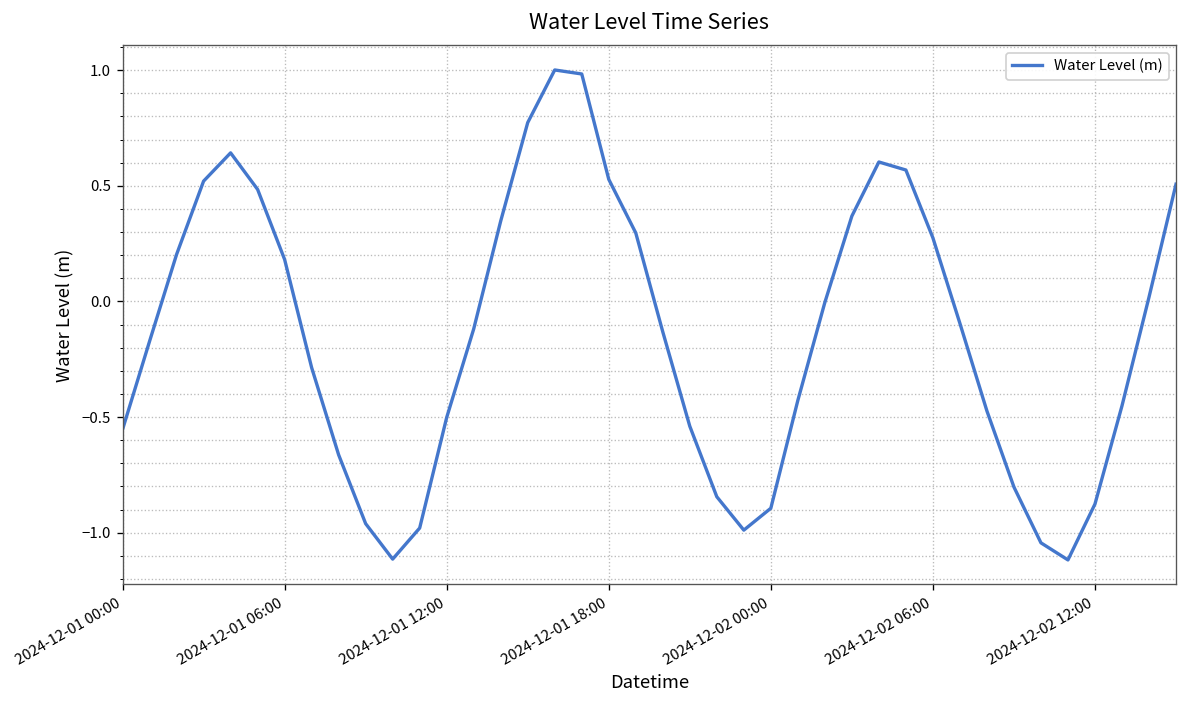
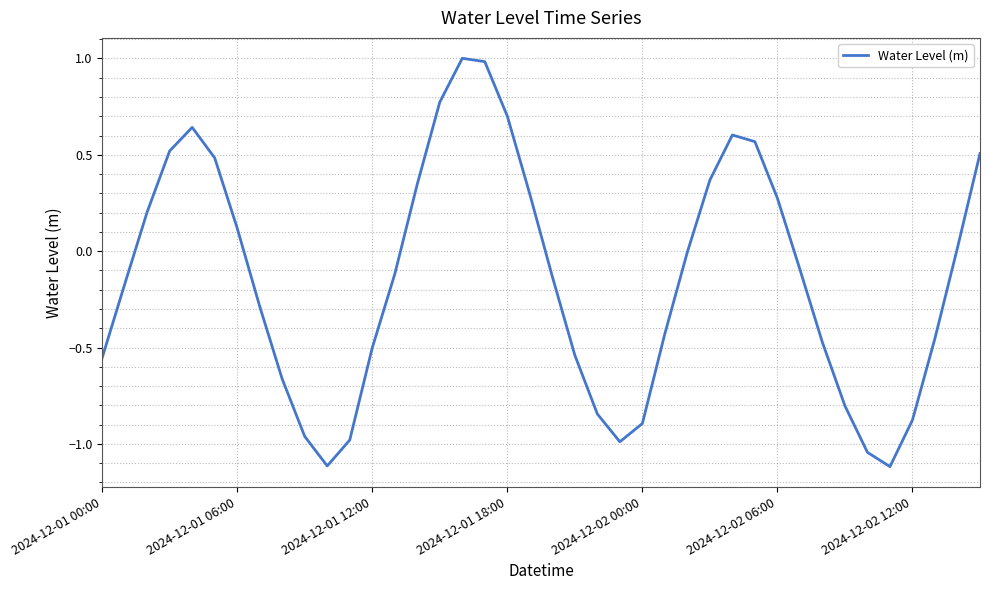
2024-12-01 06:00: 0.18 -> 0.12
2024-12-01 18:00: 0.53 -> 0.70
